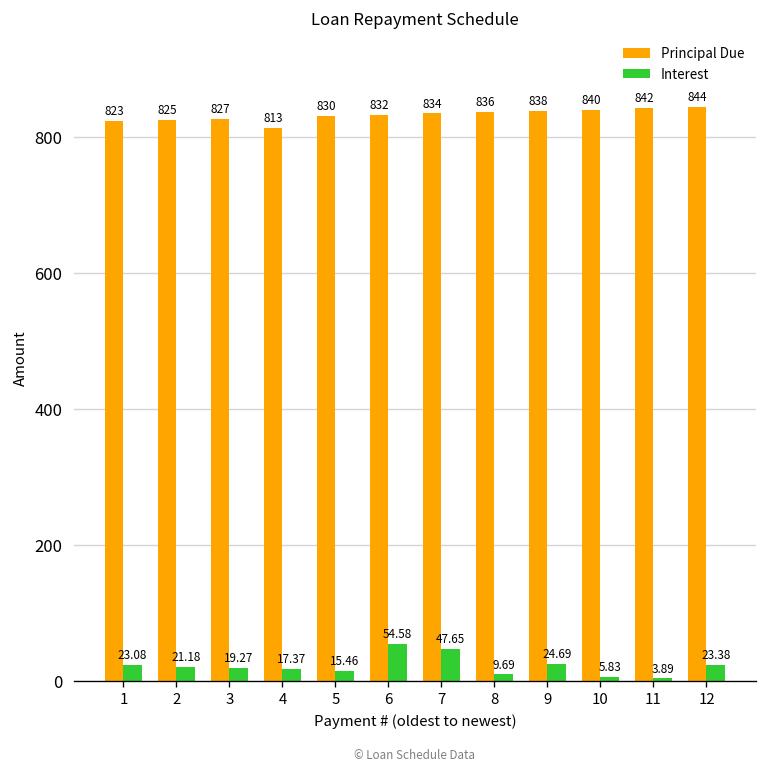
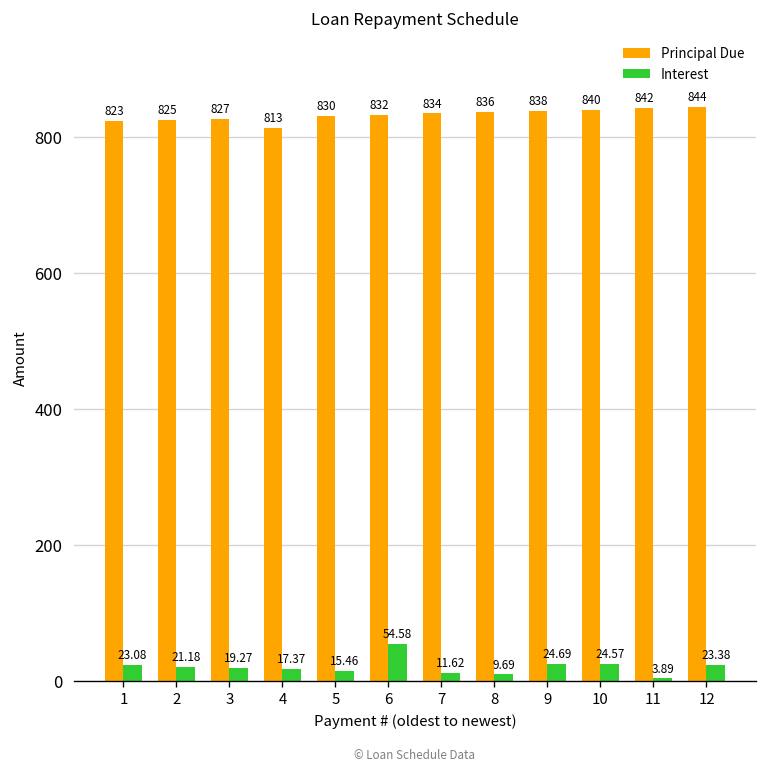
Interest, 7: 47.65 -> 11.62
Interest, 10: 5.83 -> 24.57
